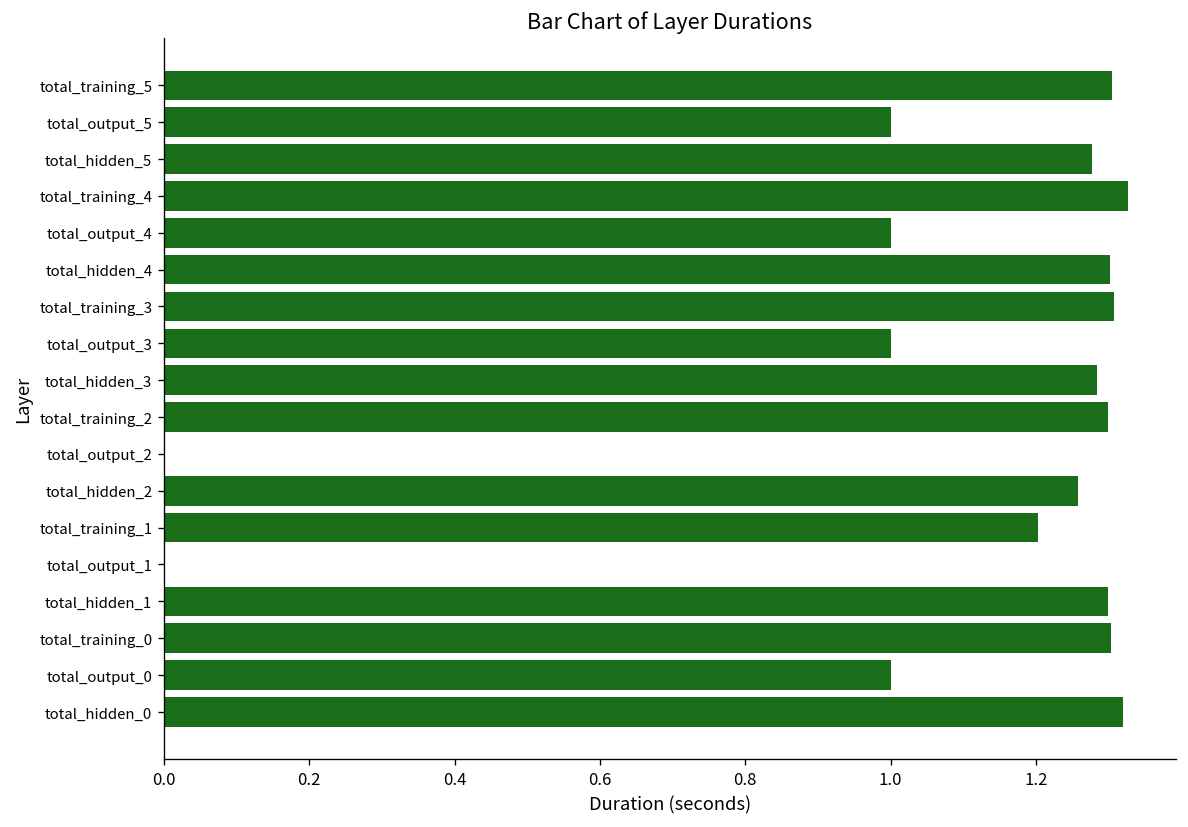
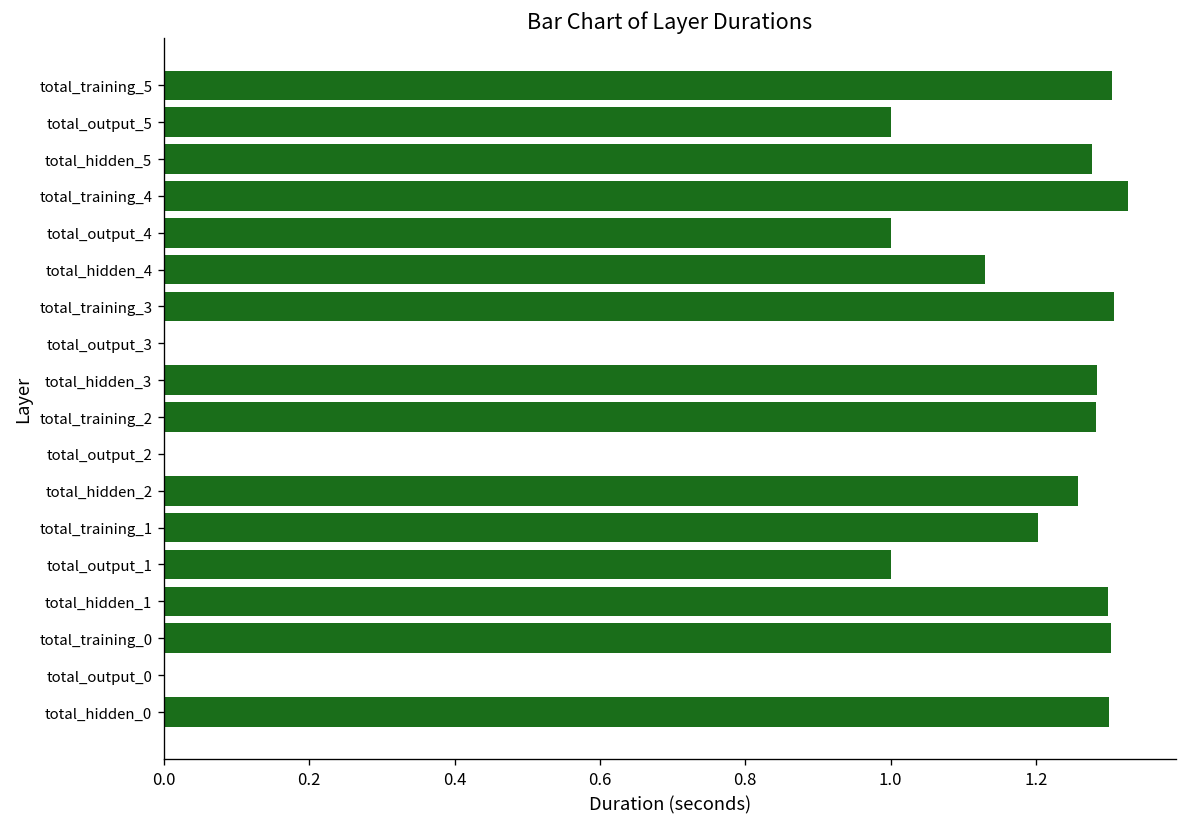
total_hidden_4: 1.30 -> 1.13
total_output_3: 1 -> 0
total_training_2: 1.30 -> 1.28
total_output_1: 0 -> 1
total_output_0: 1 -> 0
total_hidden_0: 1.32 -> 1.30
